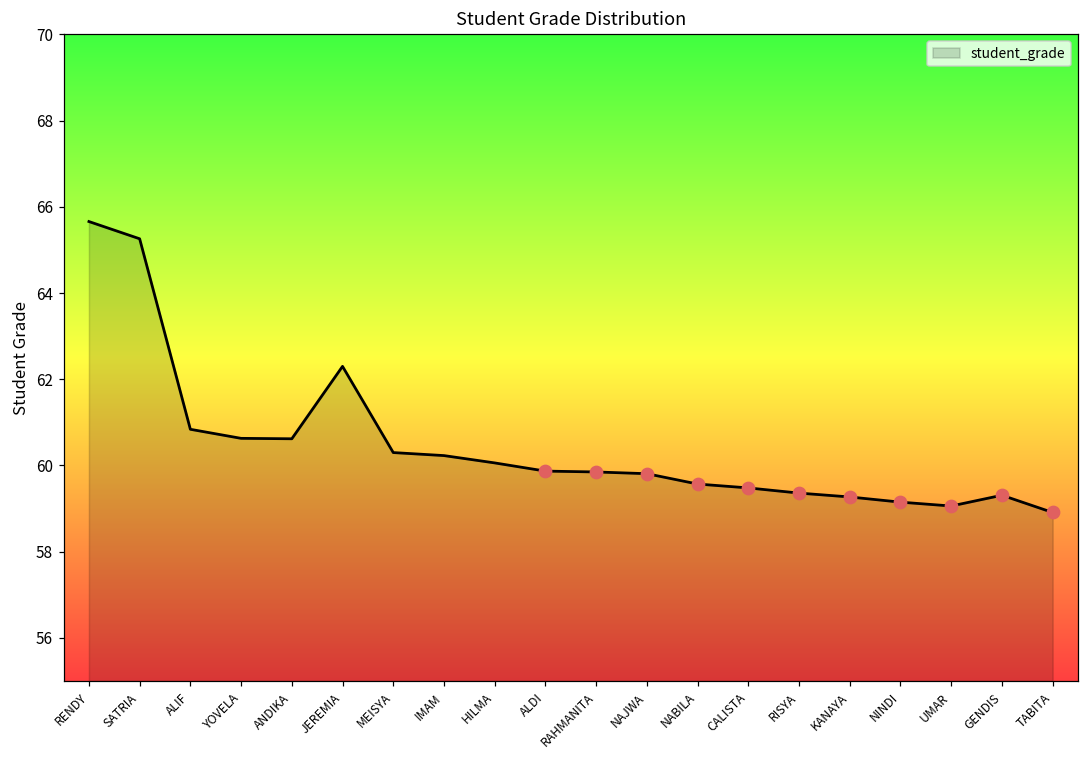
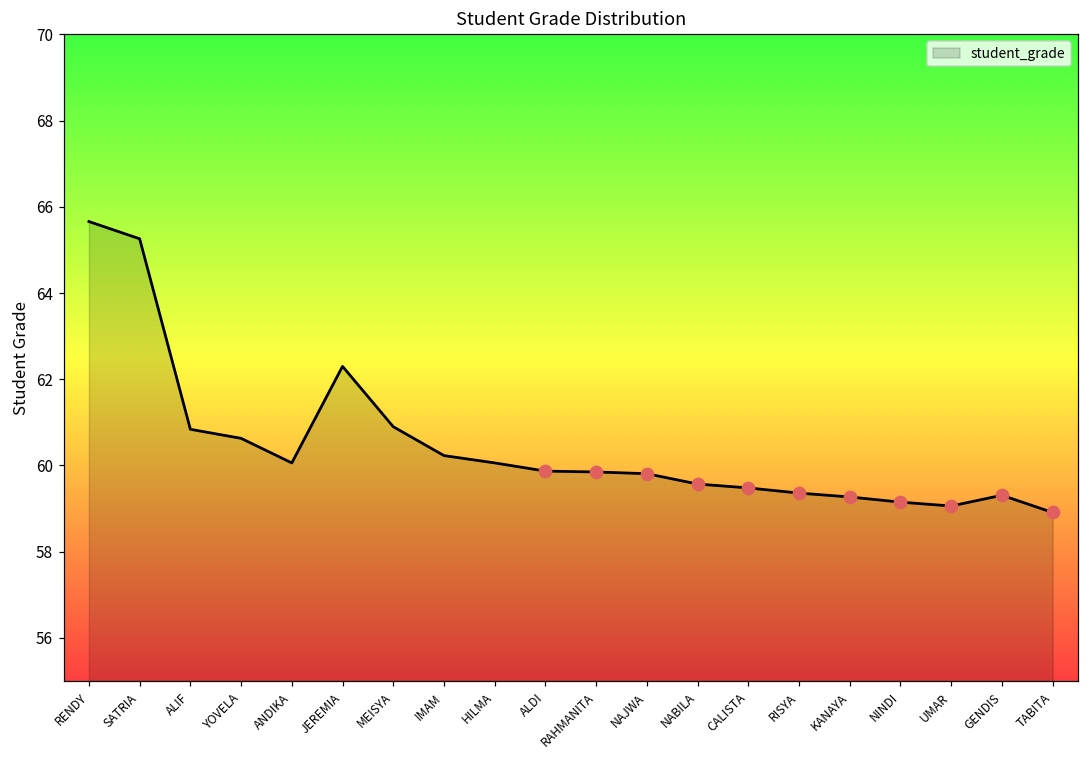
student_grade, ANDIKA: 60.6 -> 60.1
student_grade, MEISYA: 60.3 -> 60.9
